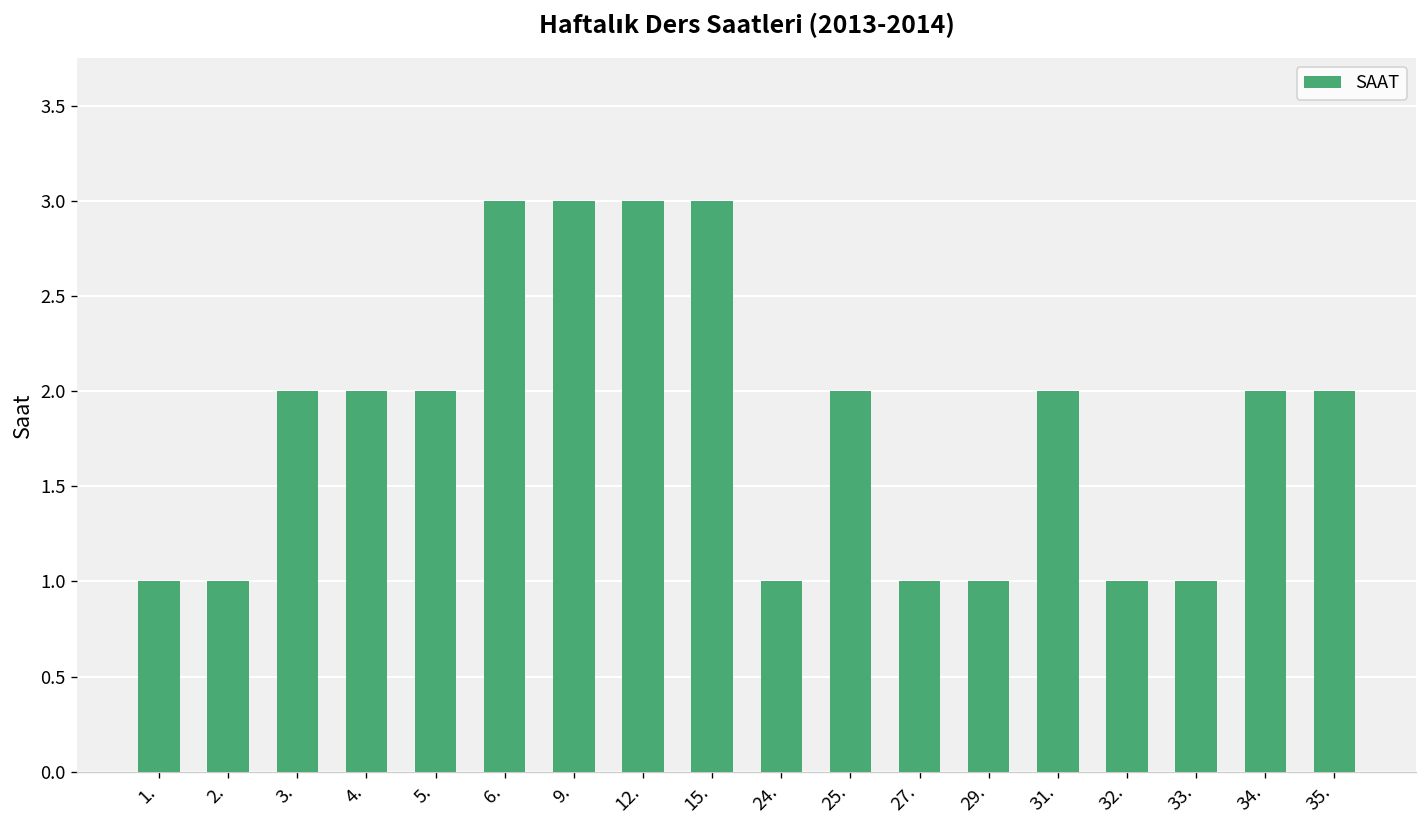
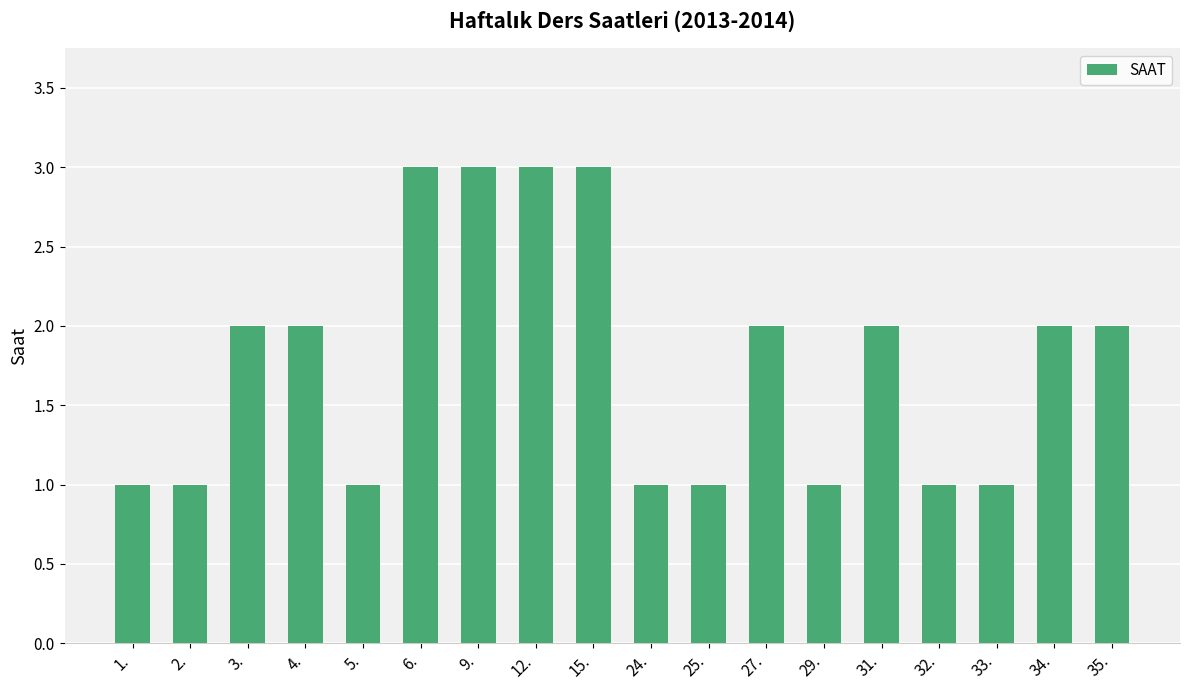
5.: 2 -> 1
25.: 2 -> 1
27.: 1 -> 2
